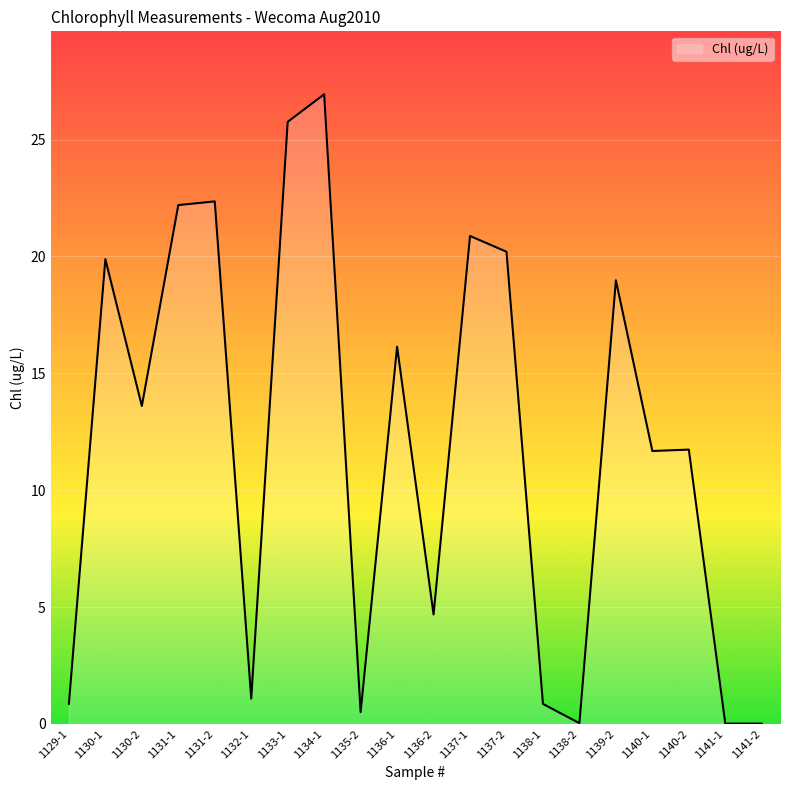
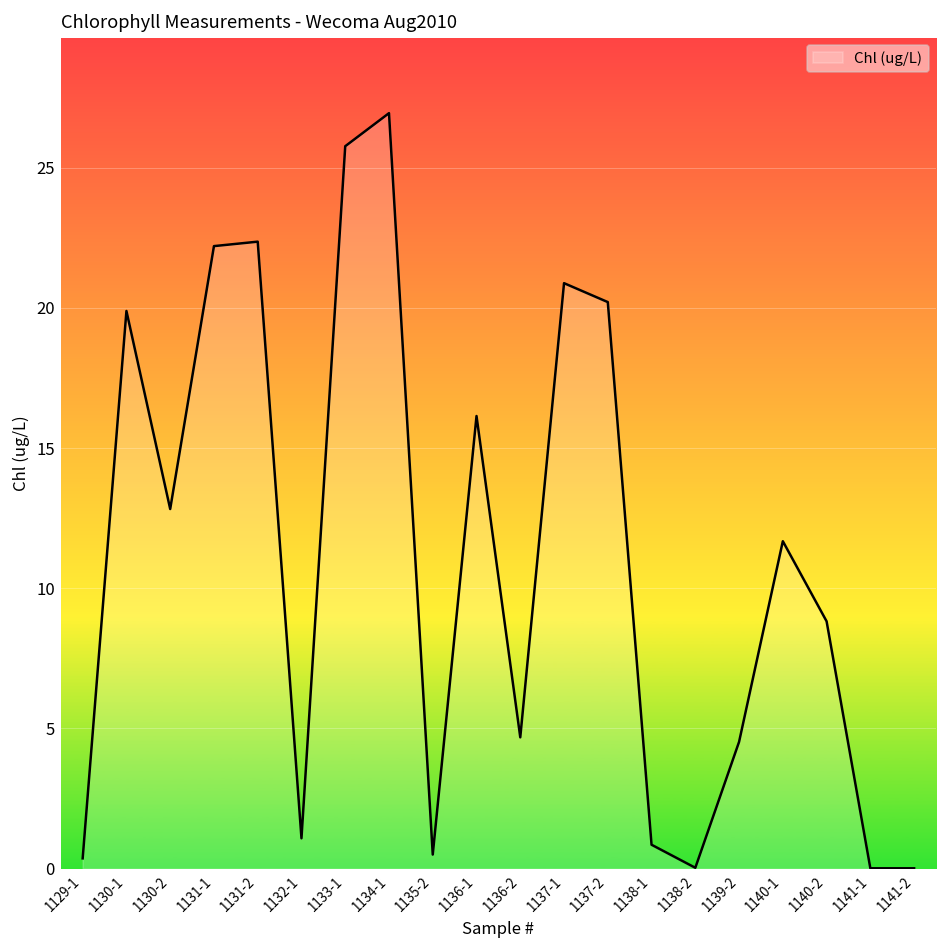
1129-1: 0.9 -> 0.4
1130-2: 13.6 -> 12.8
1139-2: 19.0 -> 4.5
1140-2: 11.7 -> 8.8
